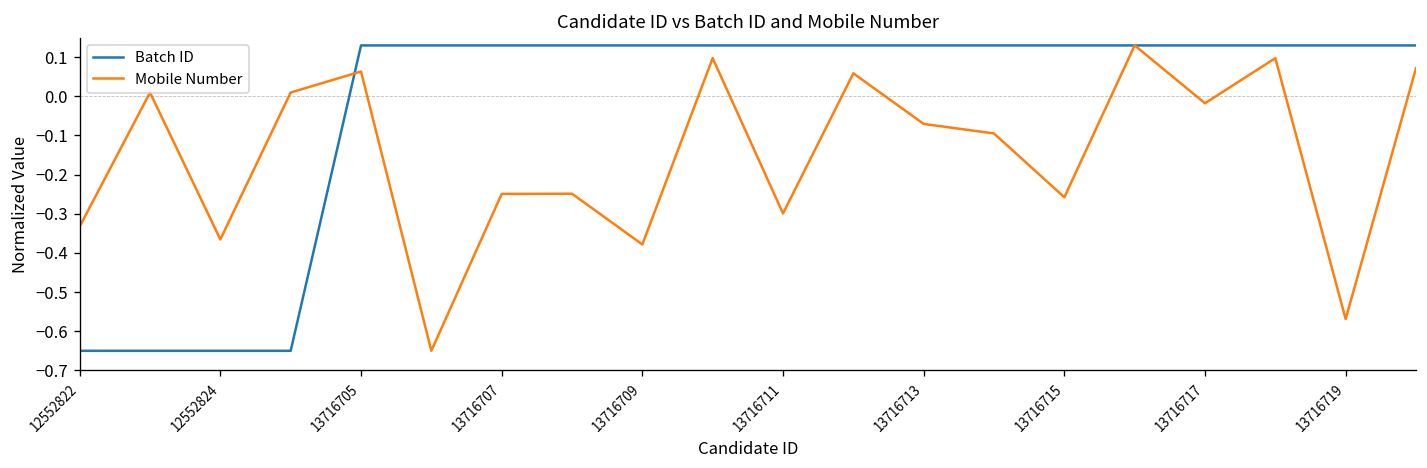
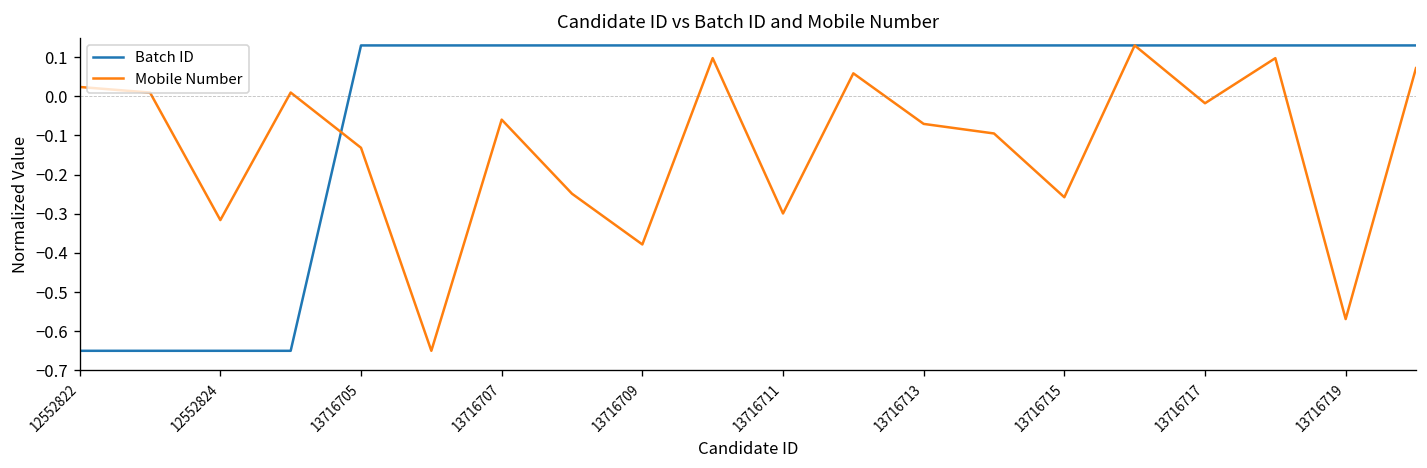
Mobile Number, 12552822: -0.33 -> 0.02
Mobile Number, 12552824: -0.37 -> -0.32
Mobile Number, 13716705: 0.06 -> -0.13
Mobile Number, 13716707: -0.25 -> -0.06
